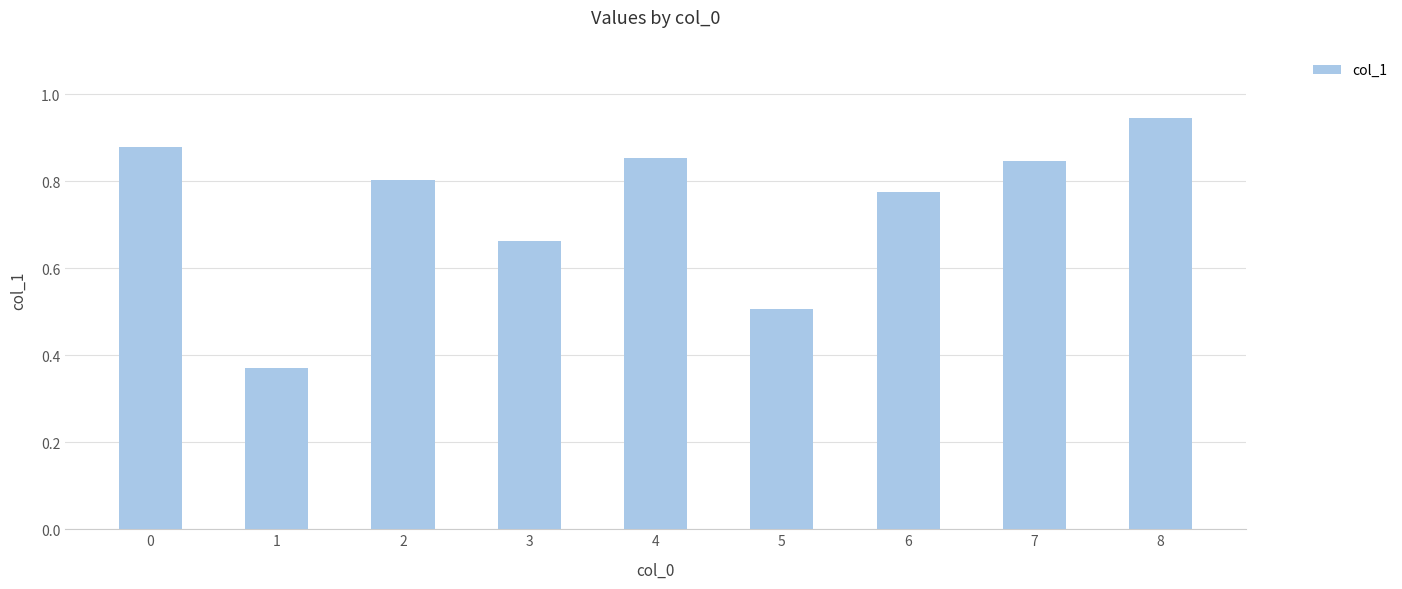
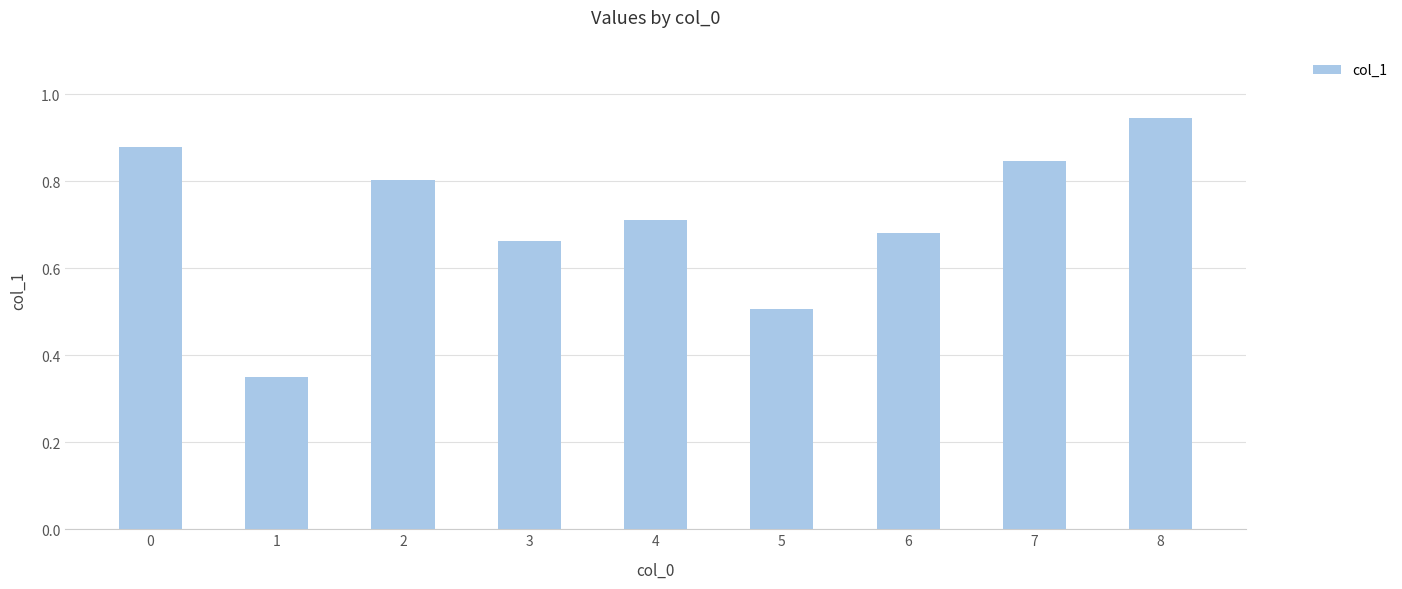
1: 0.37 -> 0.35
4: 0.85 -> 0.71
6: 0.77 -> 0.68
